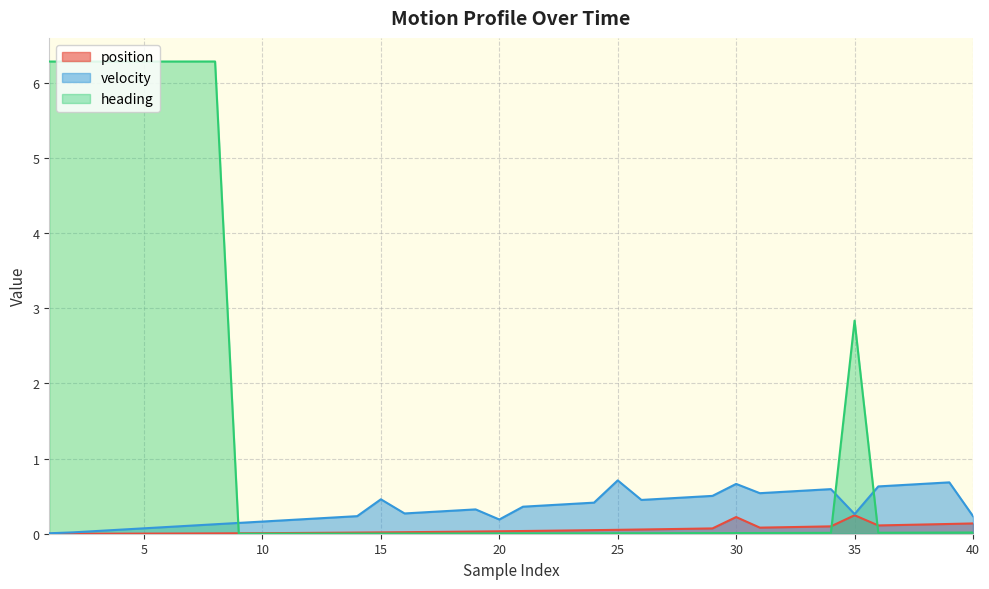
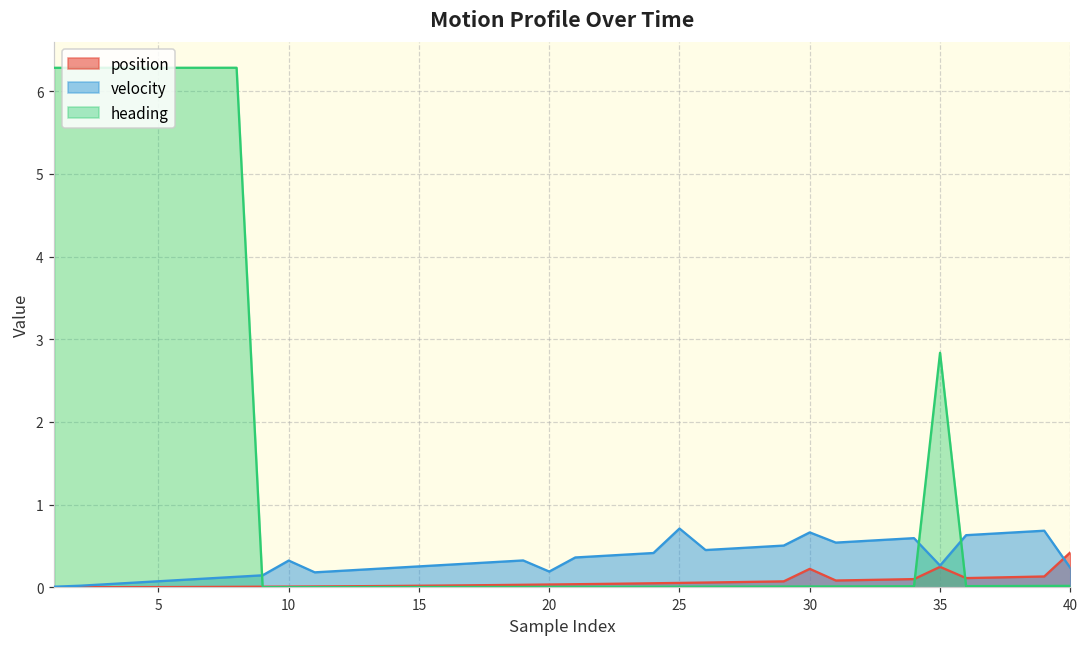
velocity, 10: 0.2 -> 0.3
velocity, 15: 0.5 -> 0.3
position, 40: 0.1 -> 0.4
